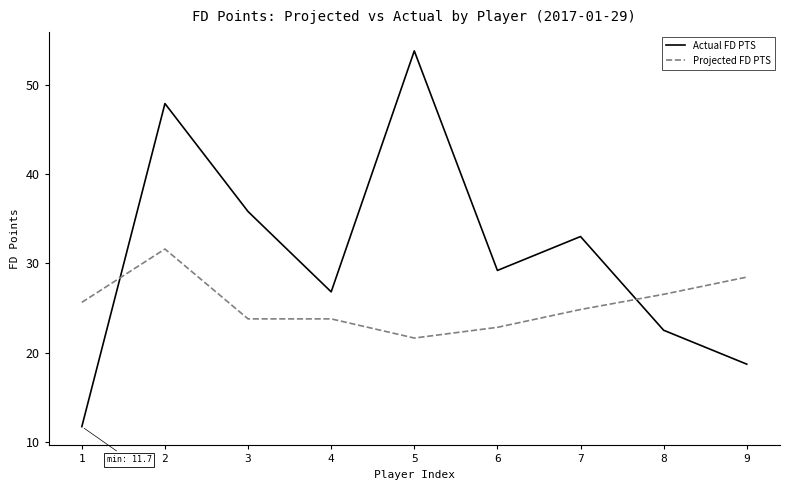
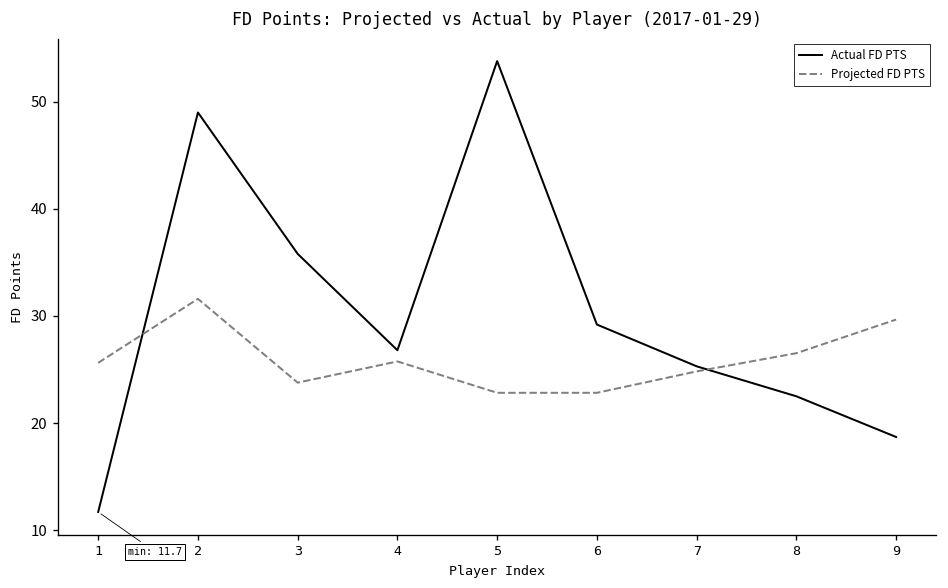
Actual FD PTS, 2: 48 -> 49
Projected FD PTS, 4: 24 -> 26
Projected FD PTS, 5: 22 -> 23
Actual FD PTS, 7: 33 -> 25
Projected FD PTS, 9: 28 -> 30
